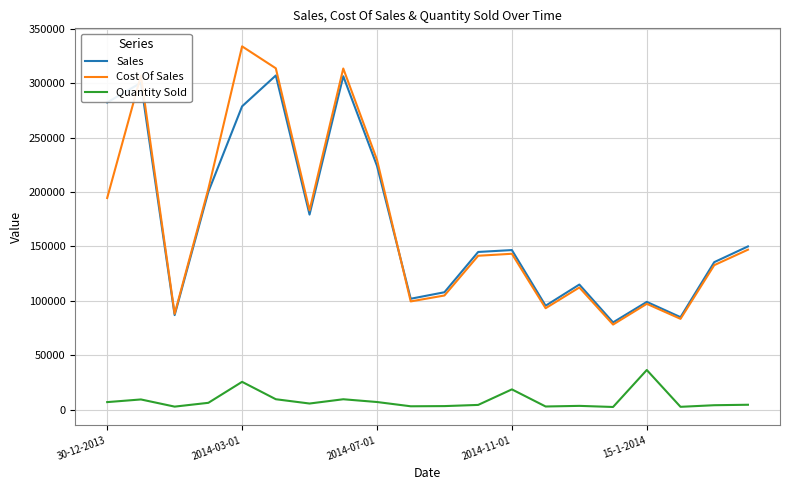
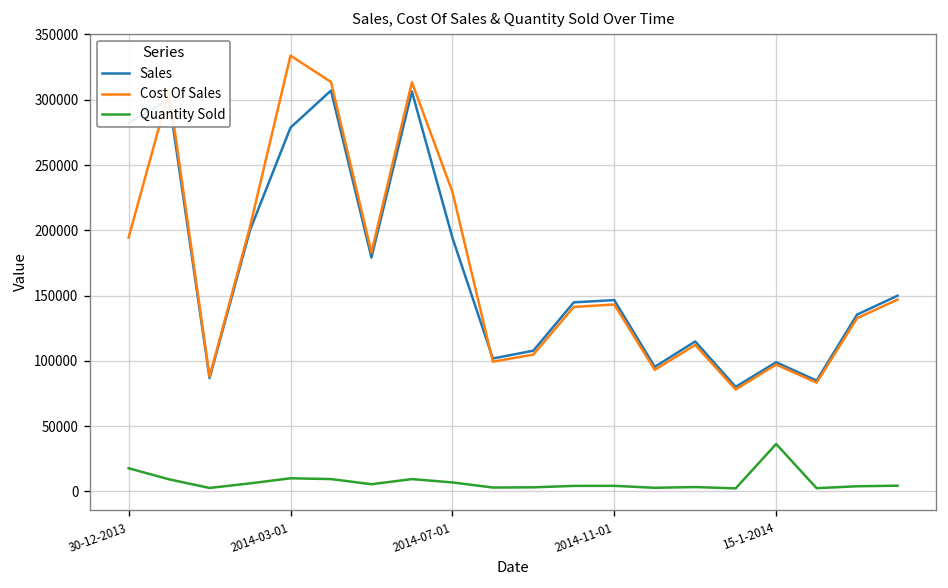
Quantity Sold, 30-12-2013: 7000 -> 18000
Quantity Sold, 2014-03-01: 25000 -> 10000
Sales, 2014-07-01: 224000 -> 194000
Quantity Sold, 2014-11-01: 19000 -> 4000
